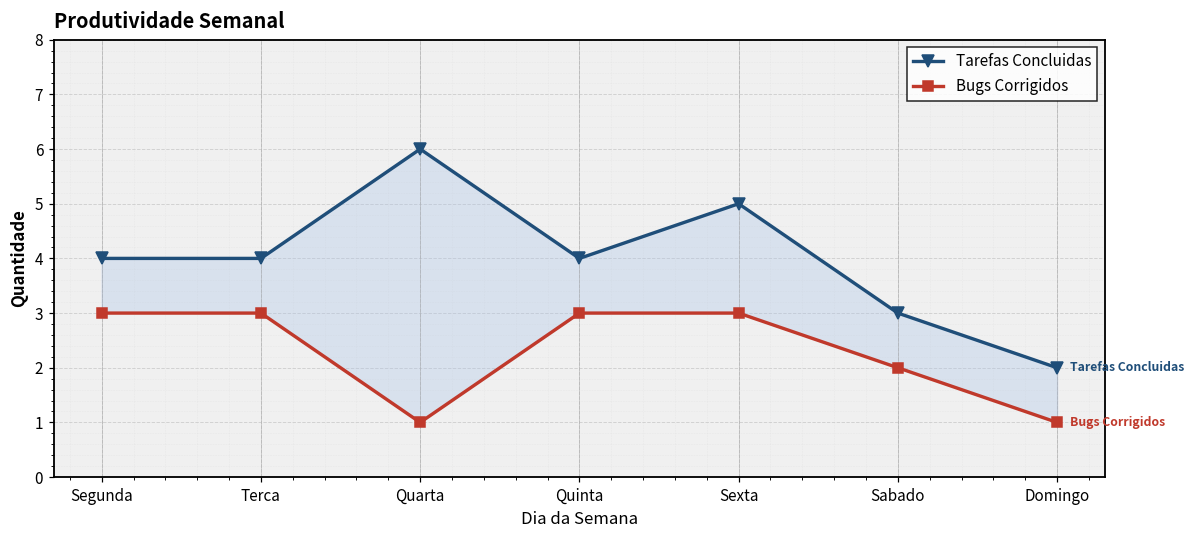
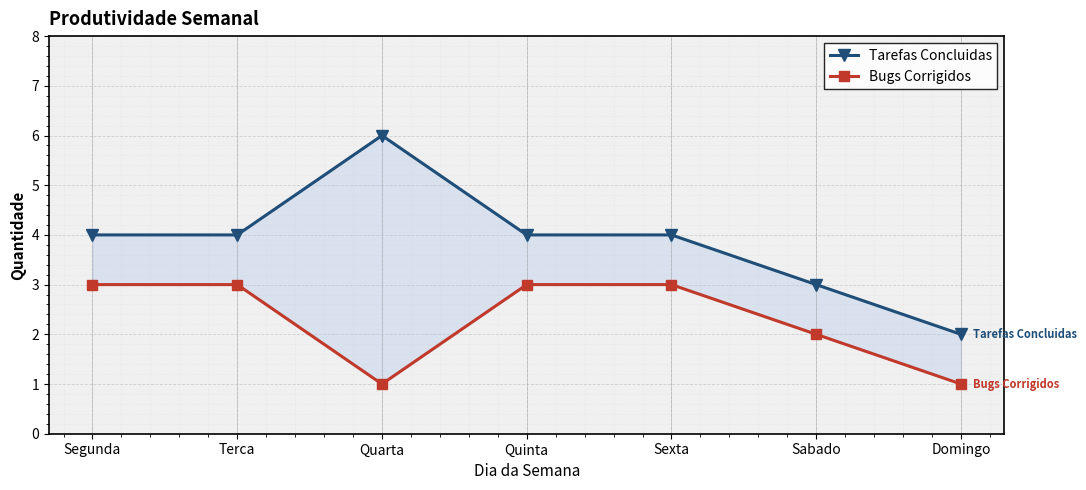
Tarefas Concluidas, Sexta: 5 -> 4
